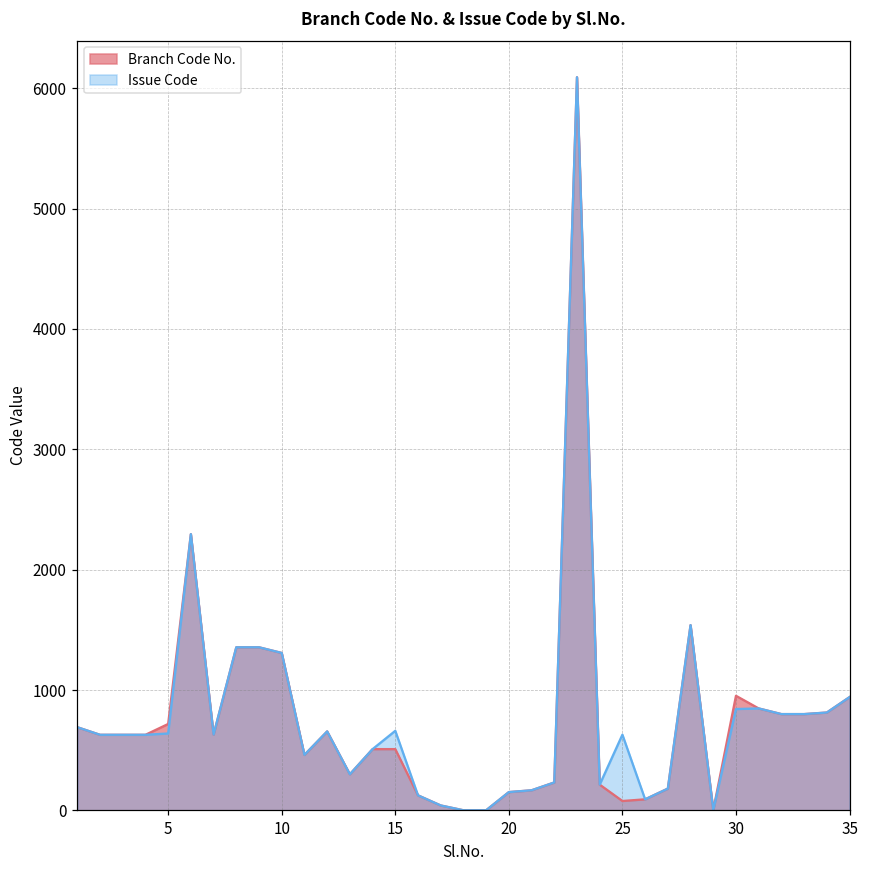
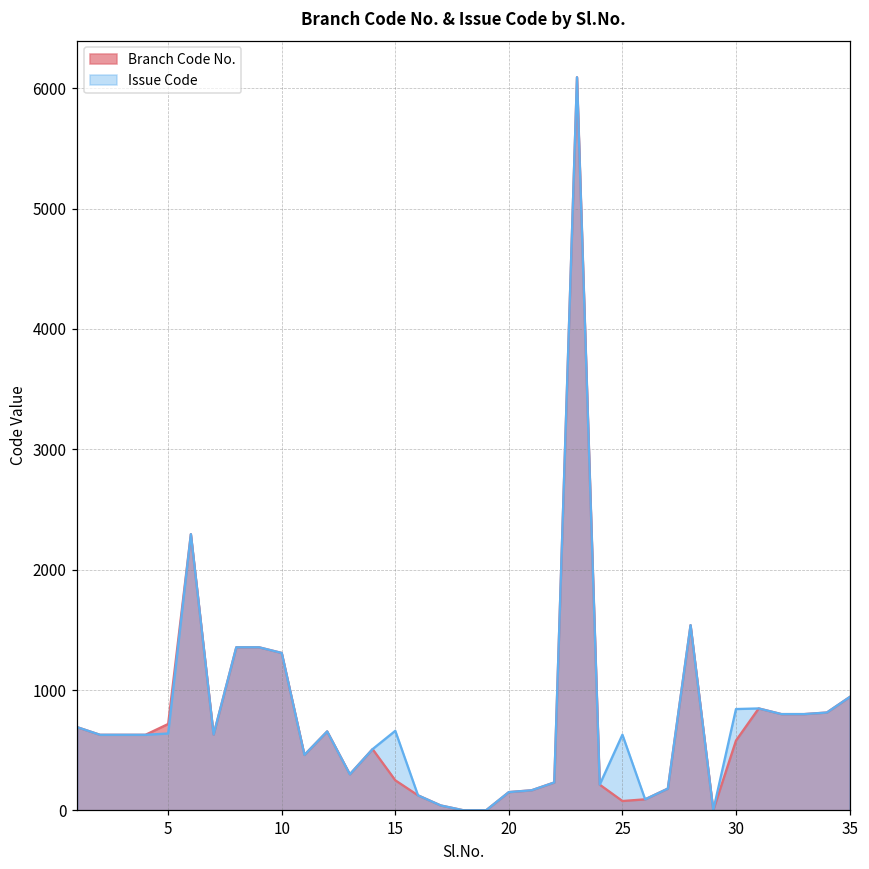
Branch Code No., 15: 510 -> 250
Branch Code No., 30: 950 -> 580
